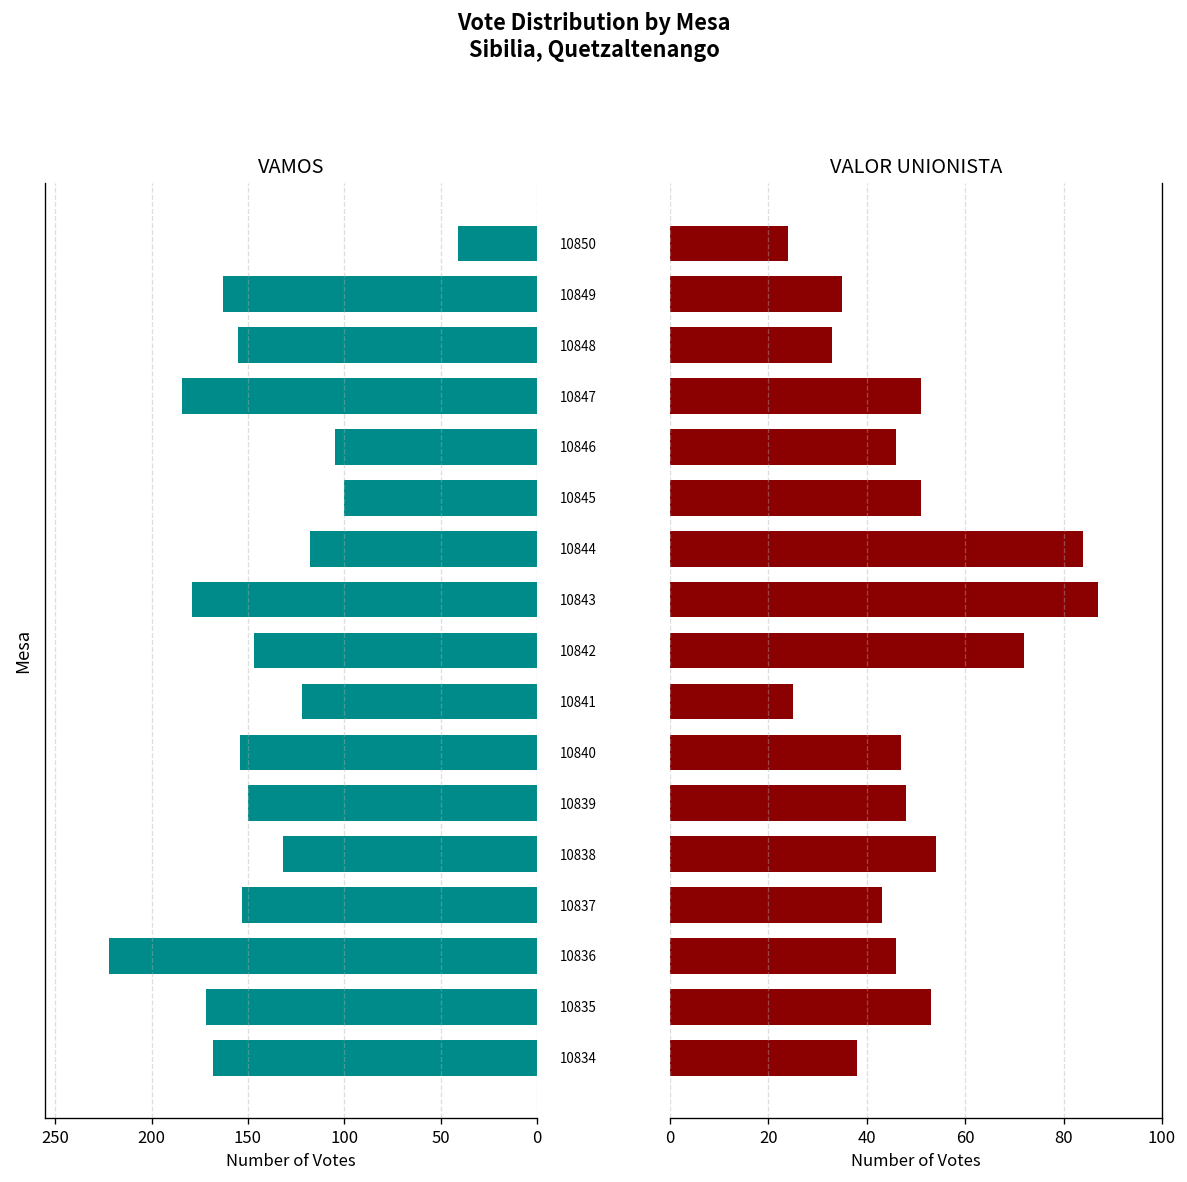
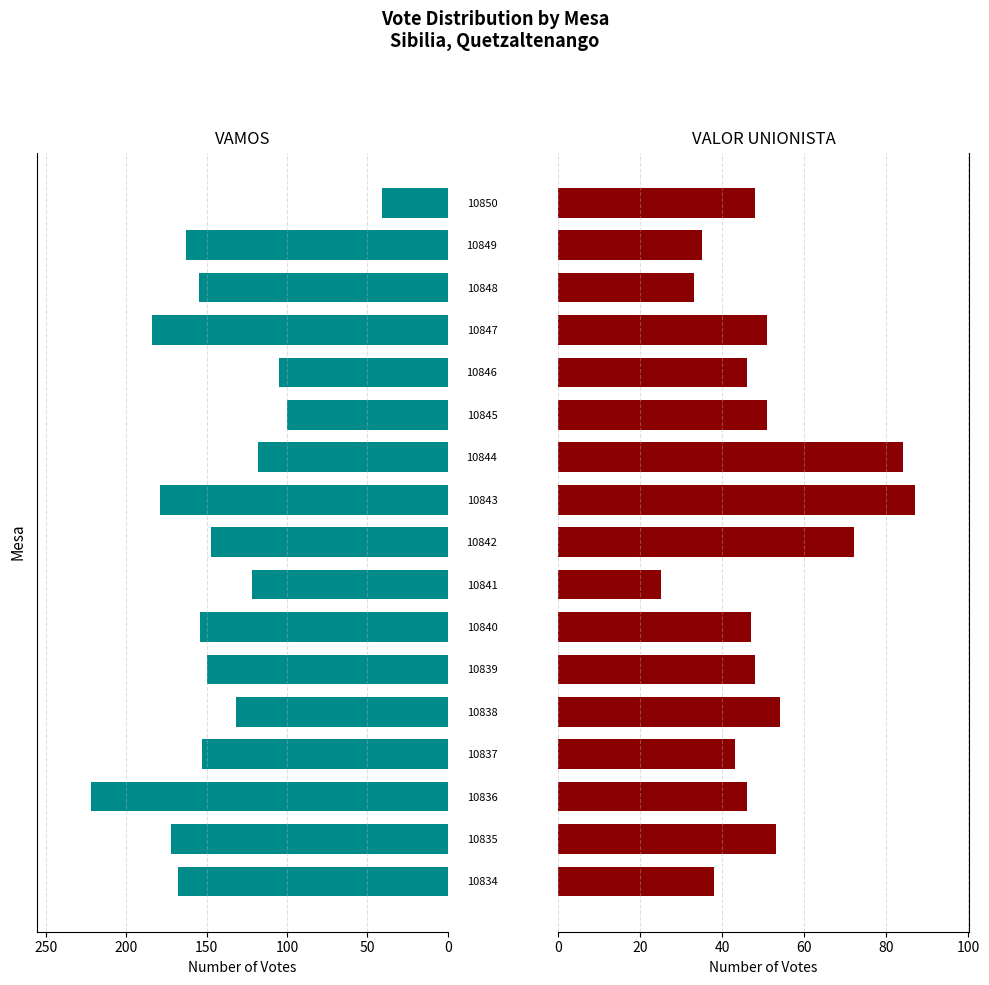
VALOR UNIONISTA, 10850: 24 -> 48
